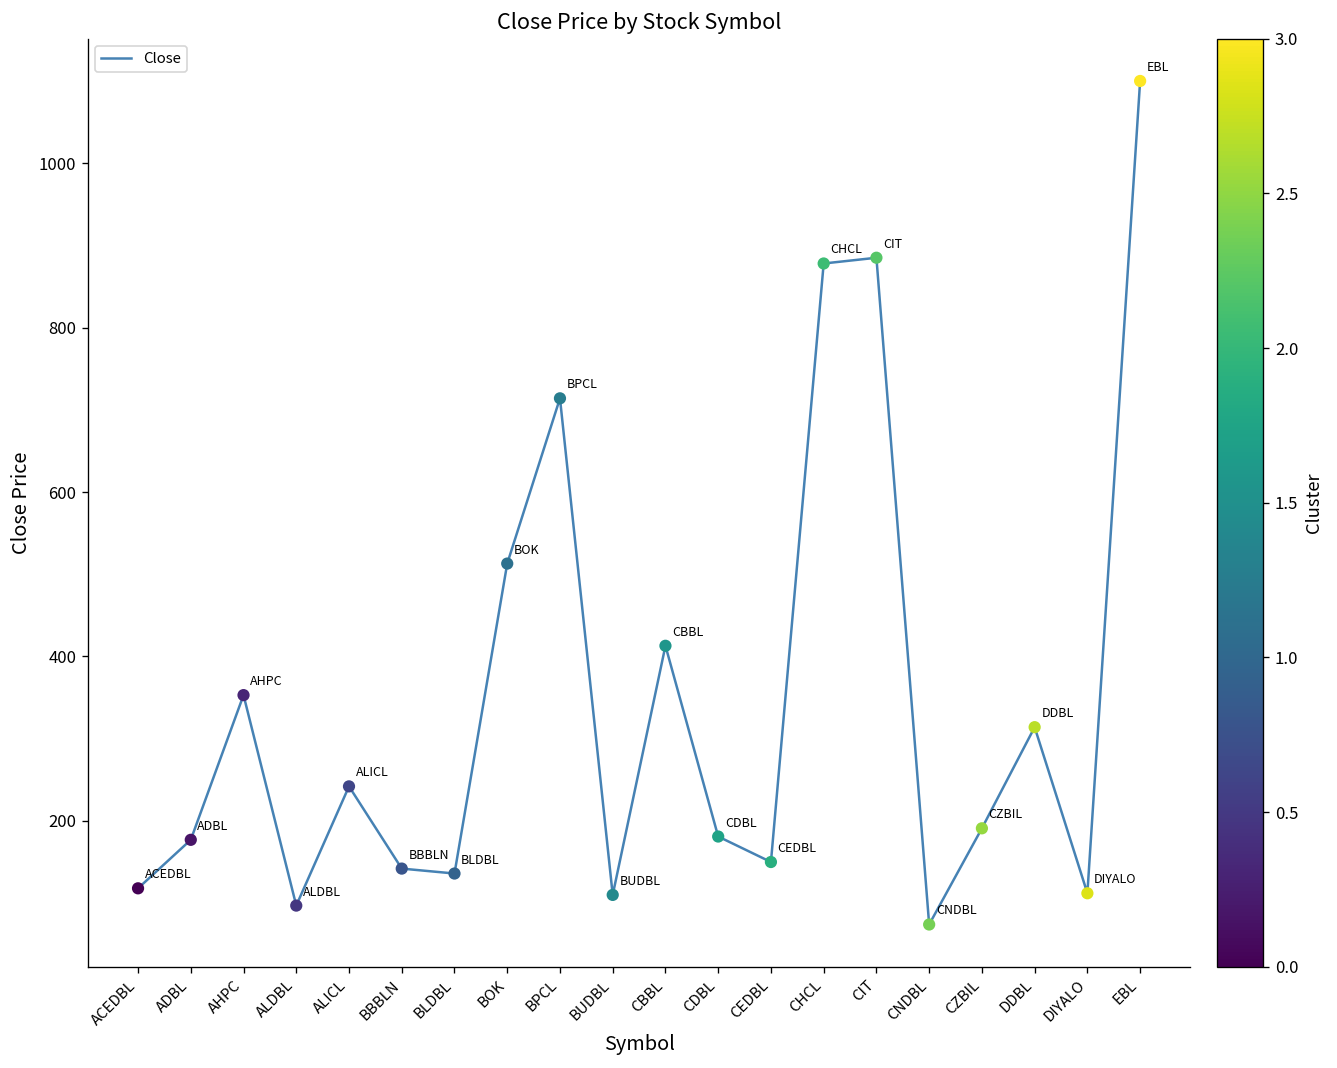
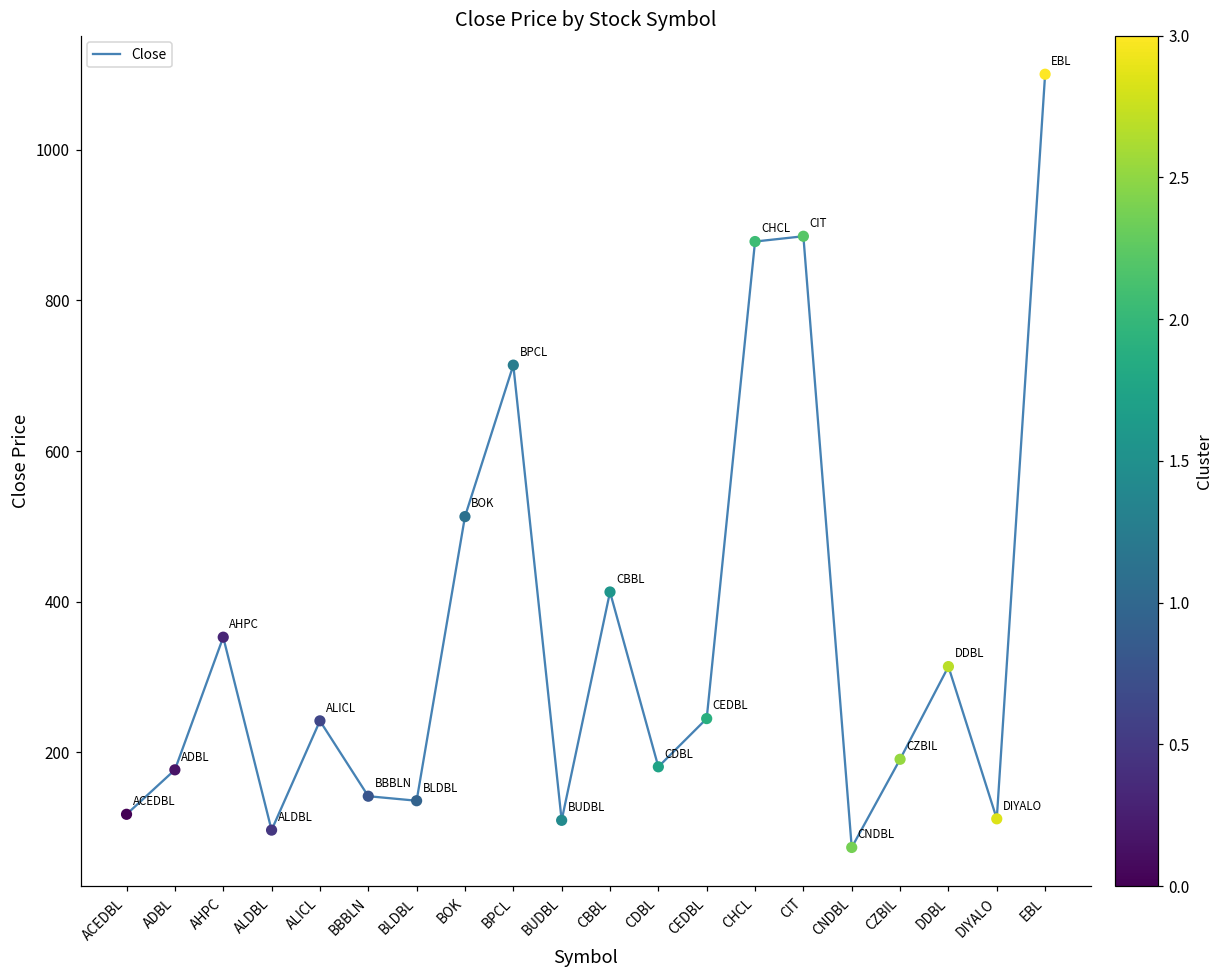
CEDBL: 150 -> 250
